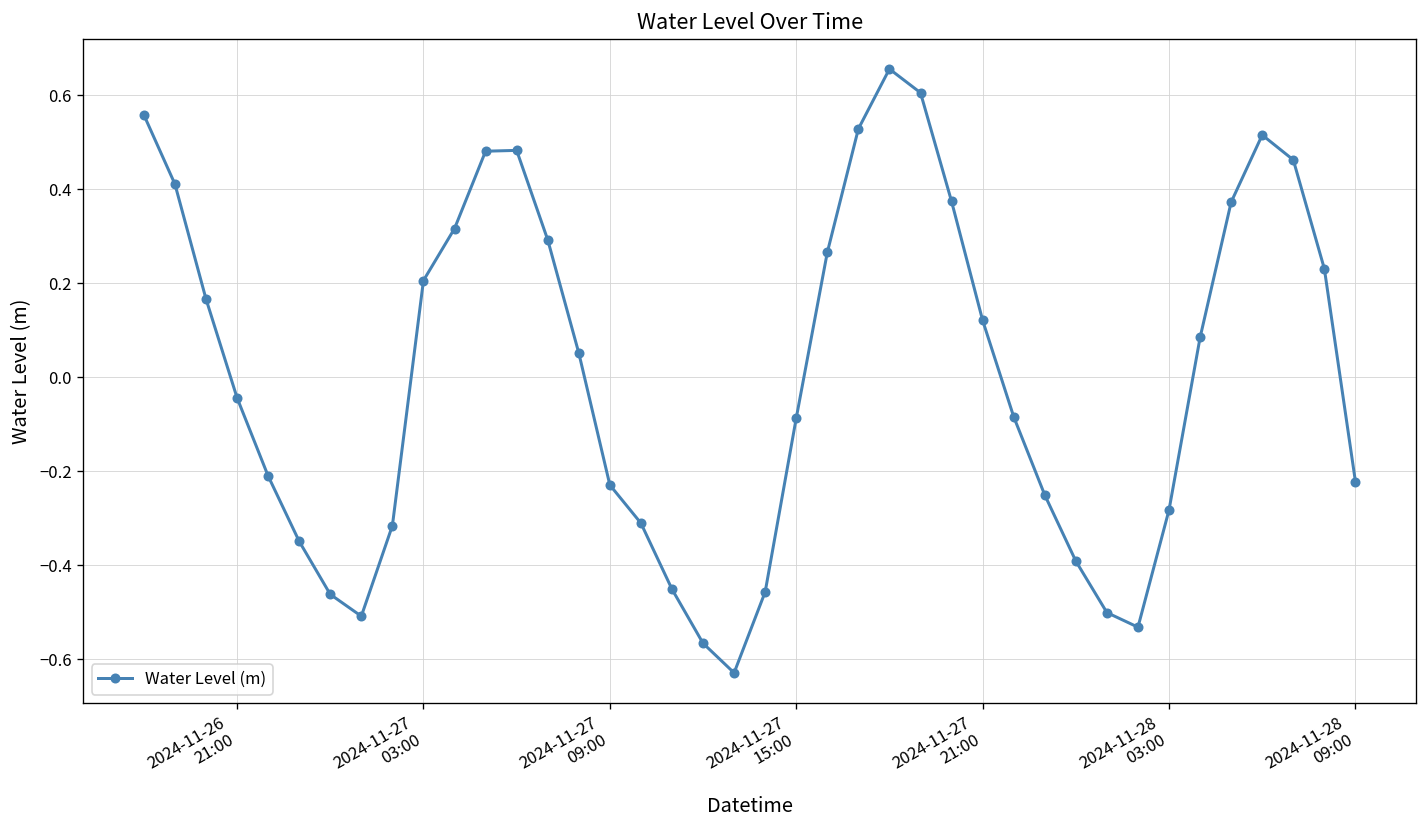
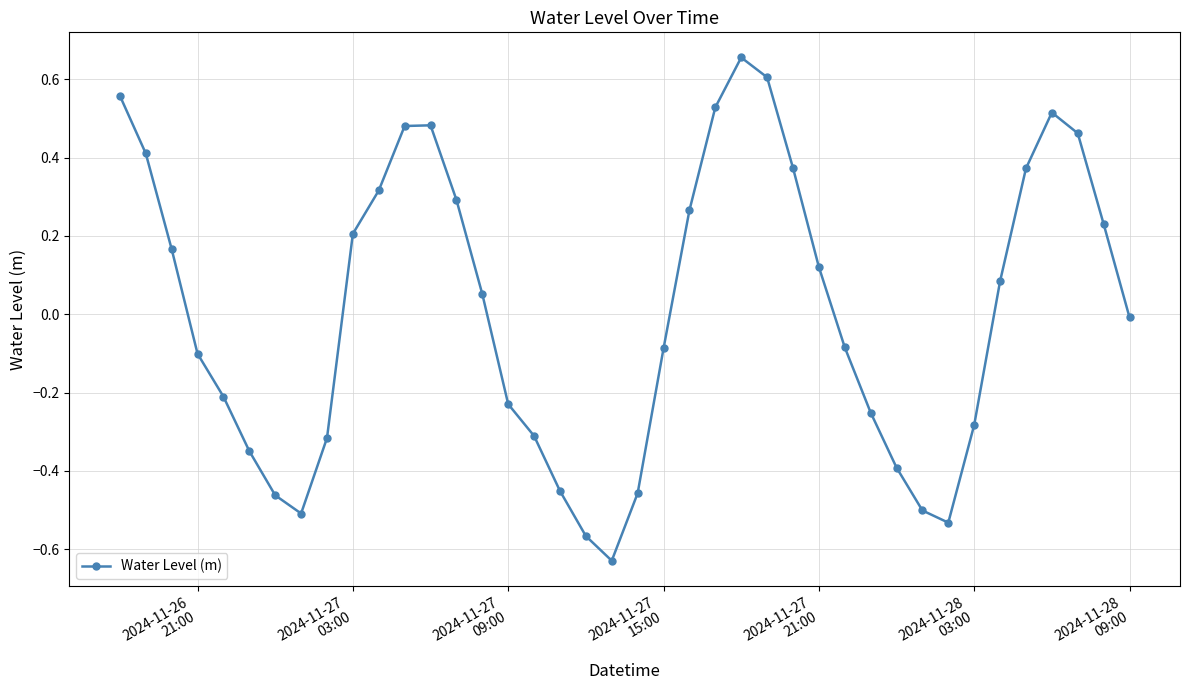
2024-11-26 21:00: -0.04 -> -0.10
2024-11-28 09:00: -0.22 -> -0.01
